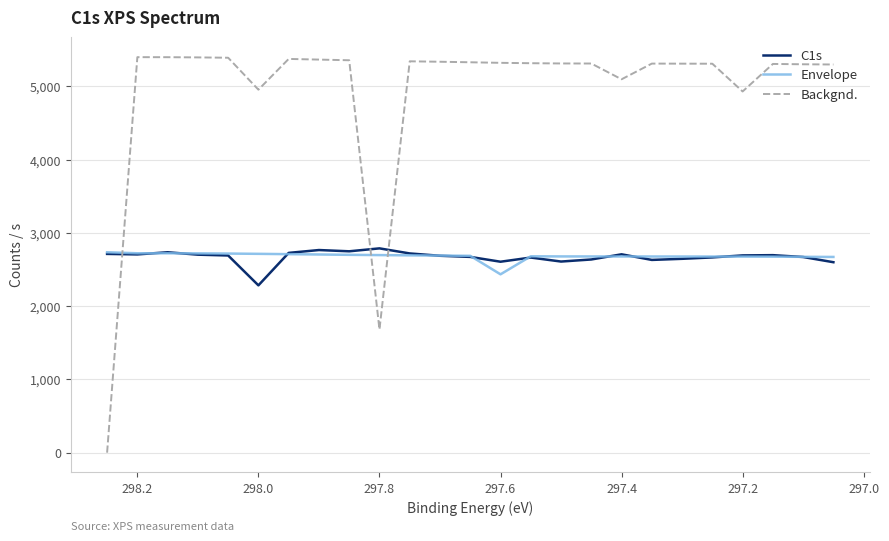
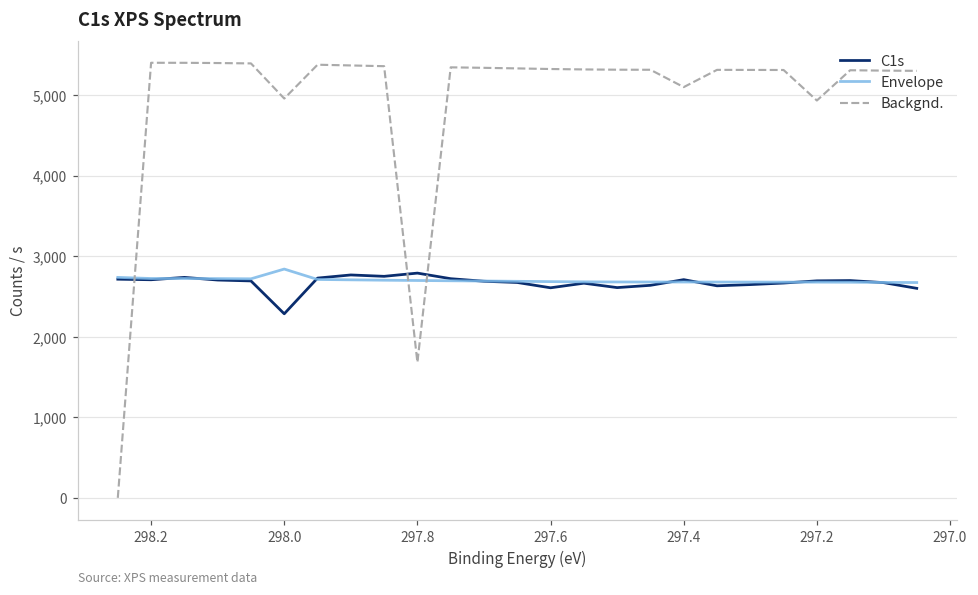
Envelope, 298.0: 2,700 -> 2,800
Envelope, 297.6: 2,400 -> 2,700
